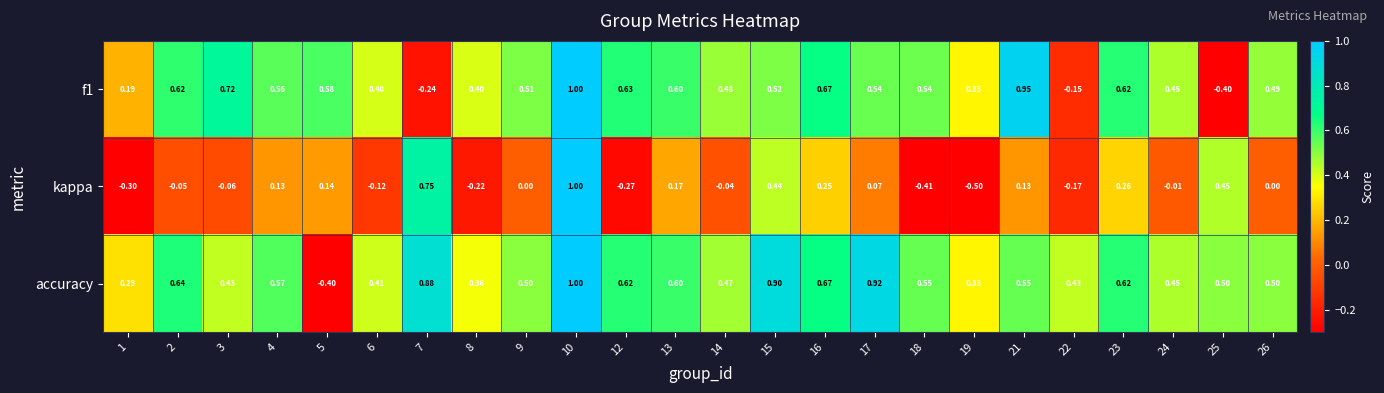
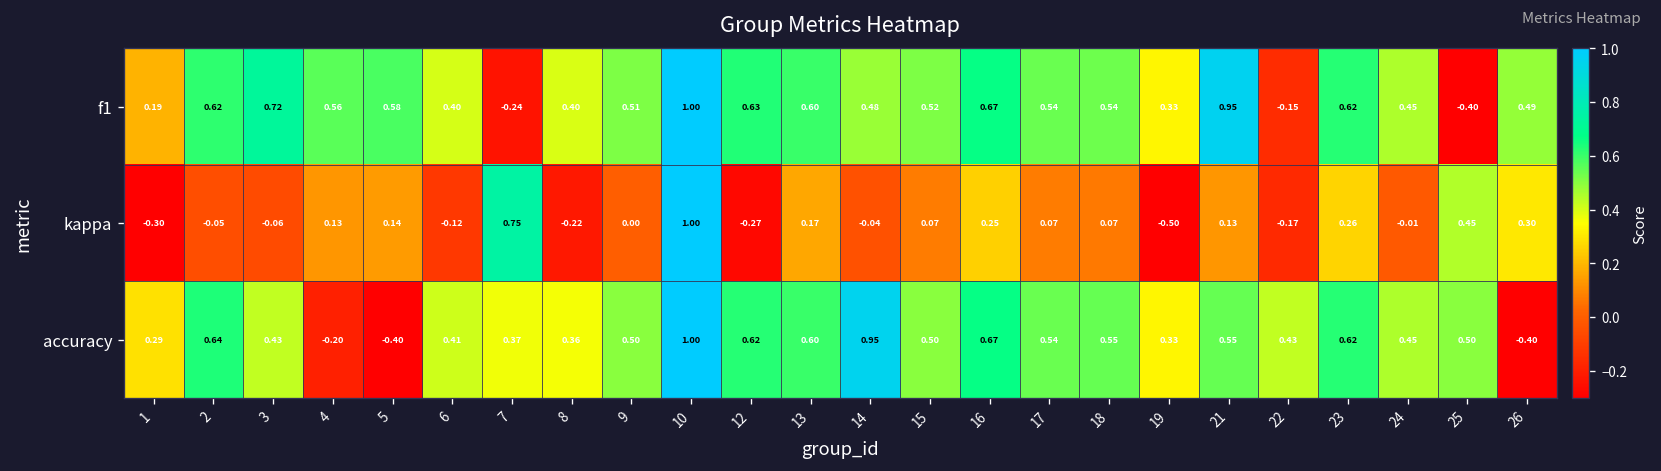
kappa, 15: 0.44 -> 0.07
kappa, 18: -0.41 -> 0.07
kappa, 26: 0.00 -> 0.30
accuracy, 4: 0.57 -> -0.20
accuracy, 7: 0.88 -> 0.37
accuracy, 14: 0.47 -> 0.95
accuracy, 15: 0.90 -> 0.50
accuracy, 17: 0.92 -> 0.54
accuracy, 26: 0.50 -> -0.40
